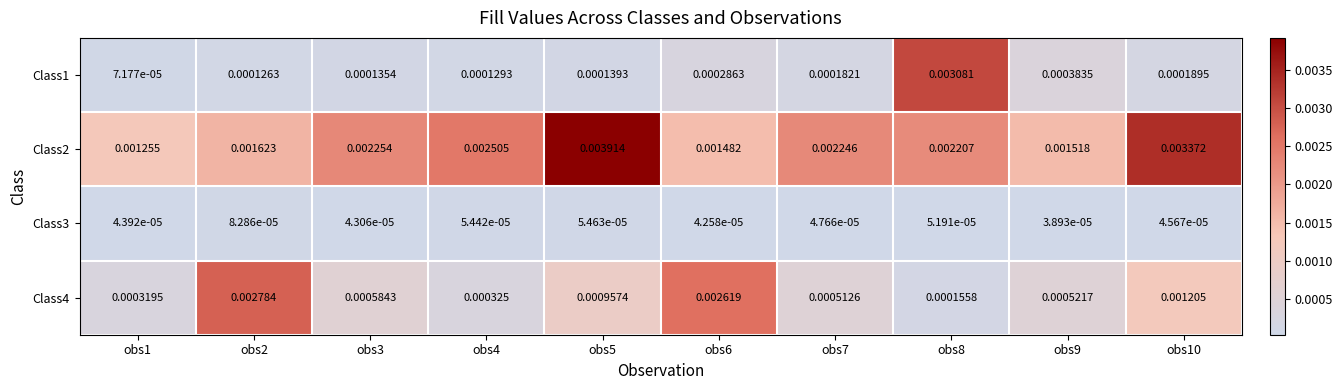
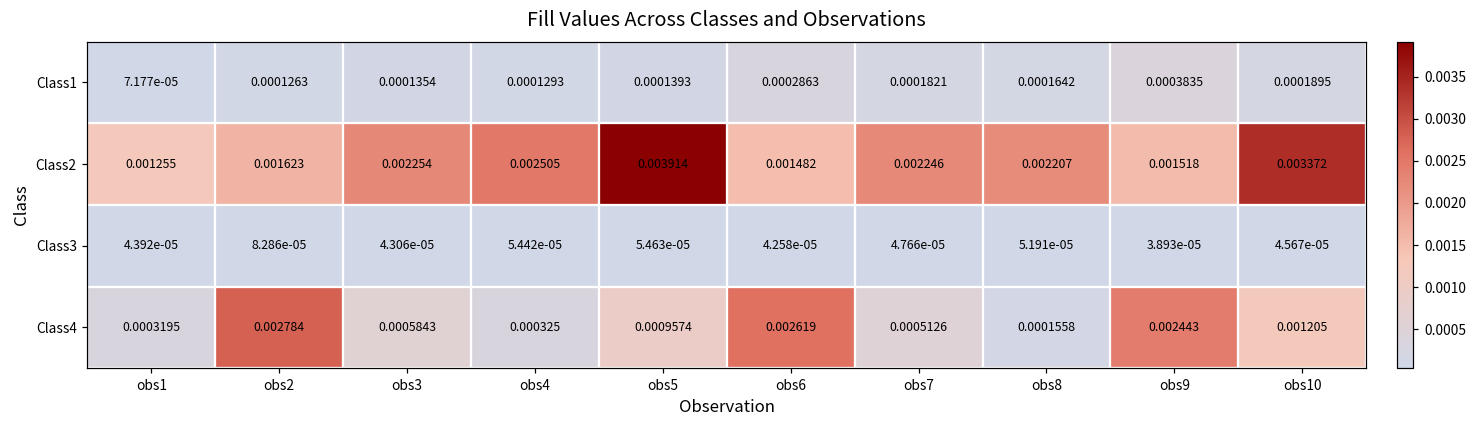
Class1, obs8: 0.003081 -> 0.0001642
Class4, obs9: 0.0005217 -> 0.002443
